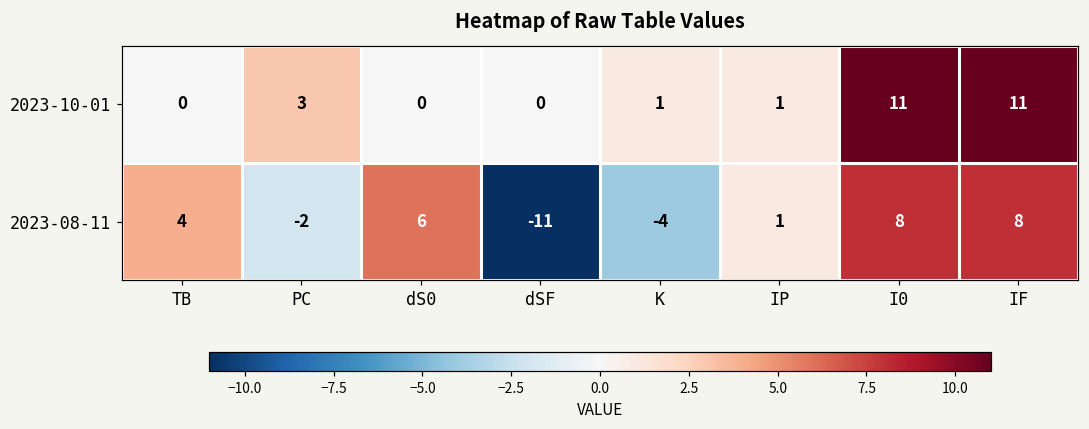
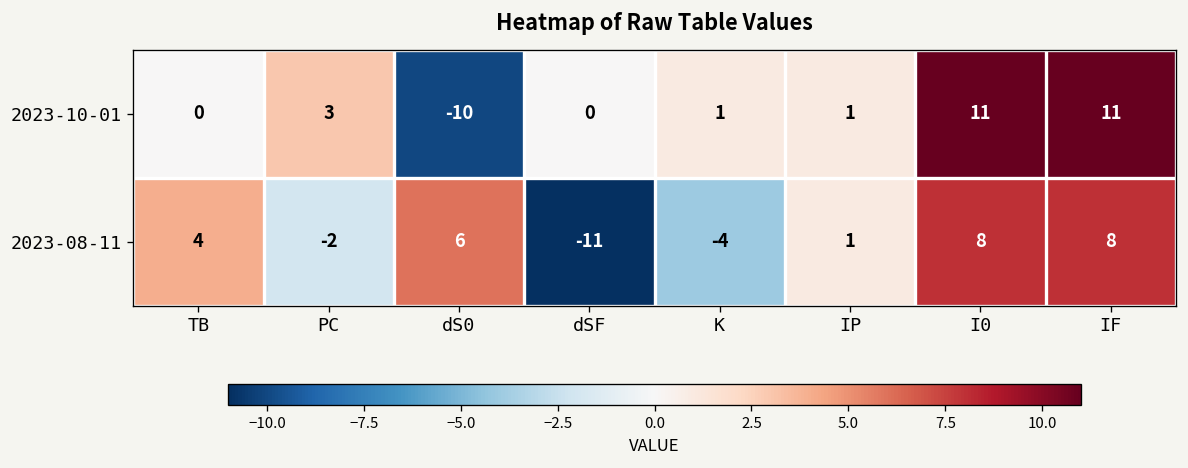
2023-10-01, dS0: 0 -> -10
